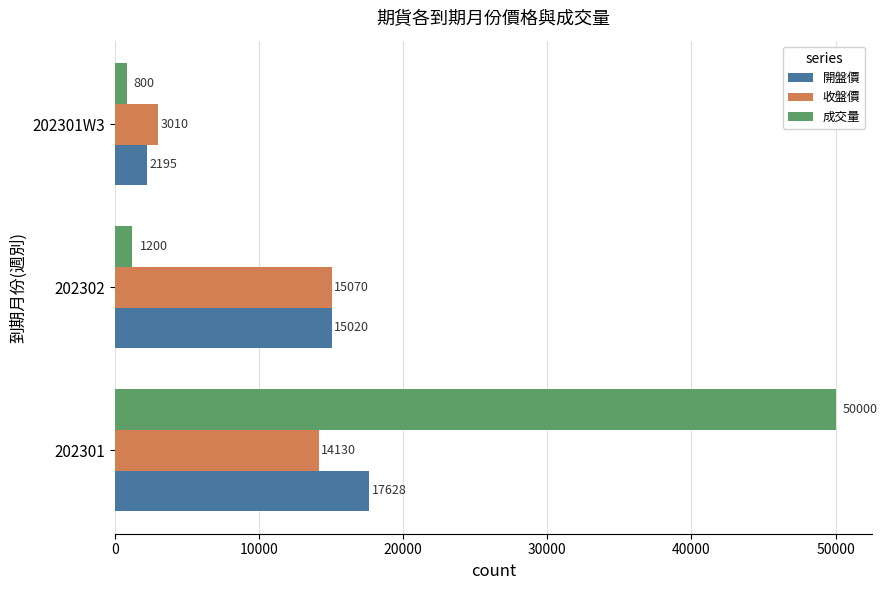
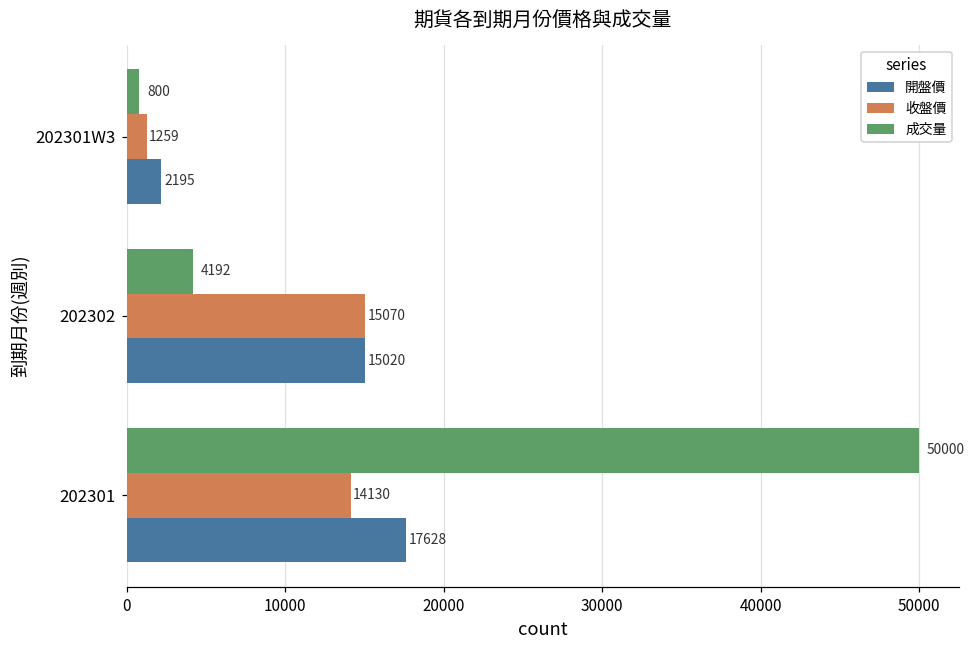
收盤價, 202301W3: 3010 -> 1259
成交量, 202302: 1200 -> 4192
